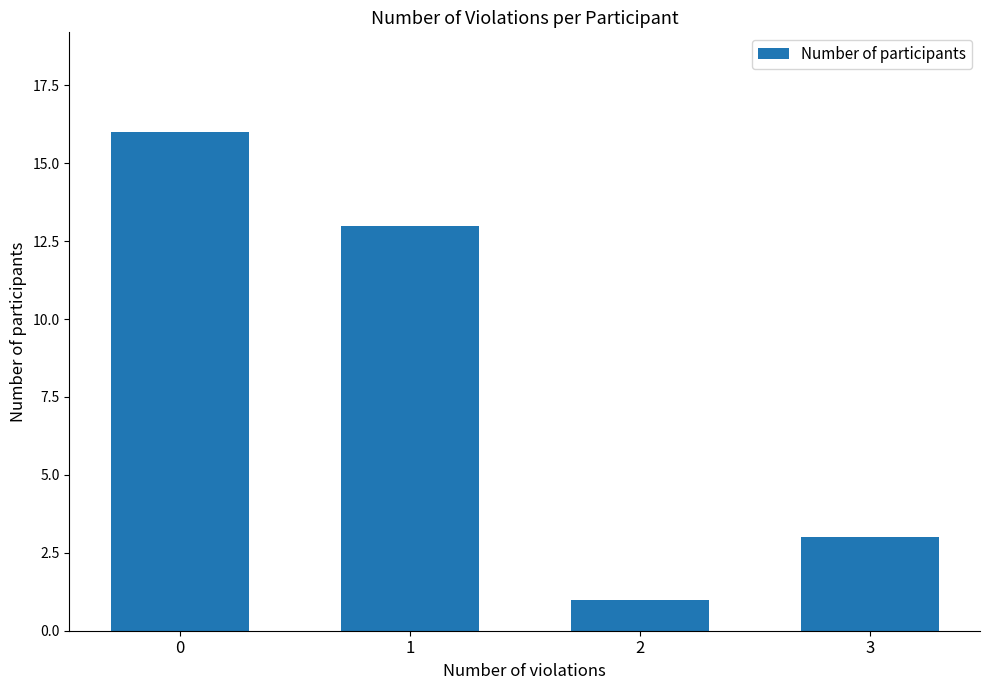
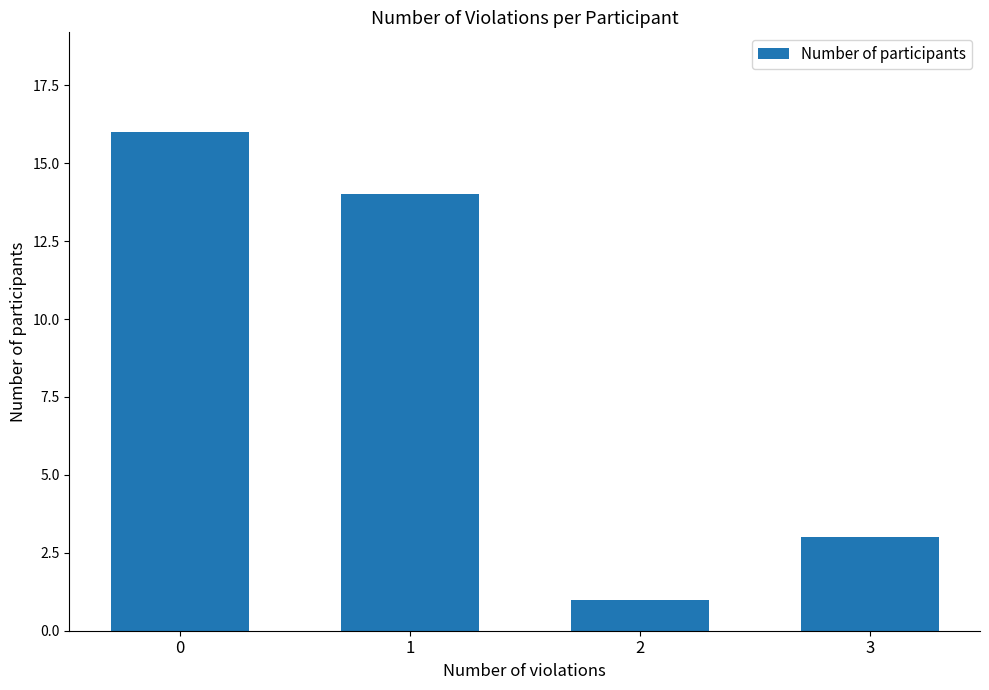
1: 13 -> 14
